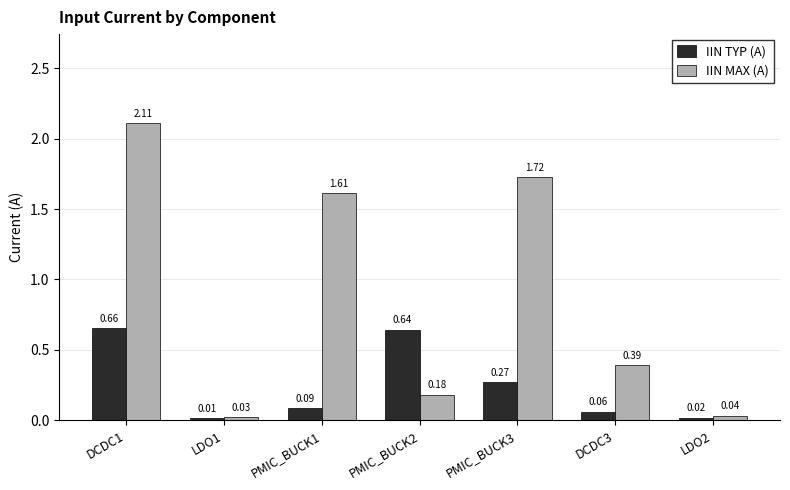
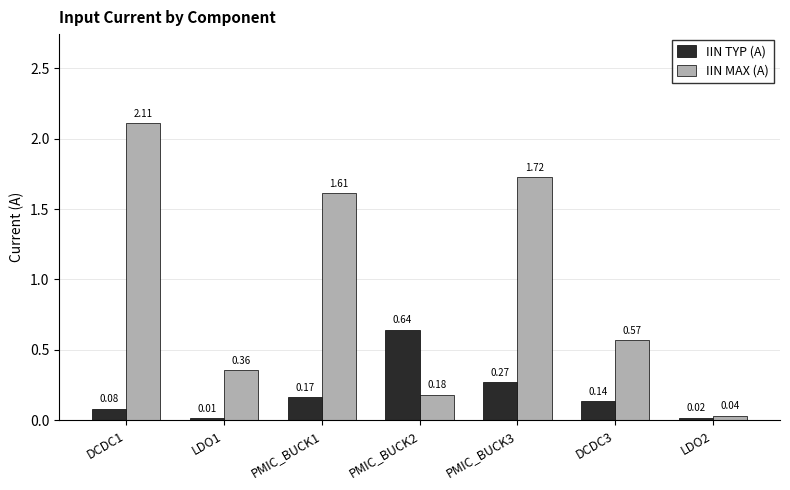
IIN TYP (A), DCDC1: 0.66 -> 0.08
IIN MAX (A), LDO1: 0.03 -> 0.36
IIN TYP (A), PMIC_BUCK1: 0.09 -> 0.17
IIN TYP (A), DCDC3: 0.06 -> 0.14
IIN MAX (A), DCDC3: 0.39 -> 0.57
